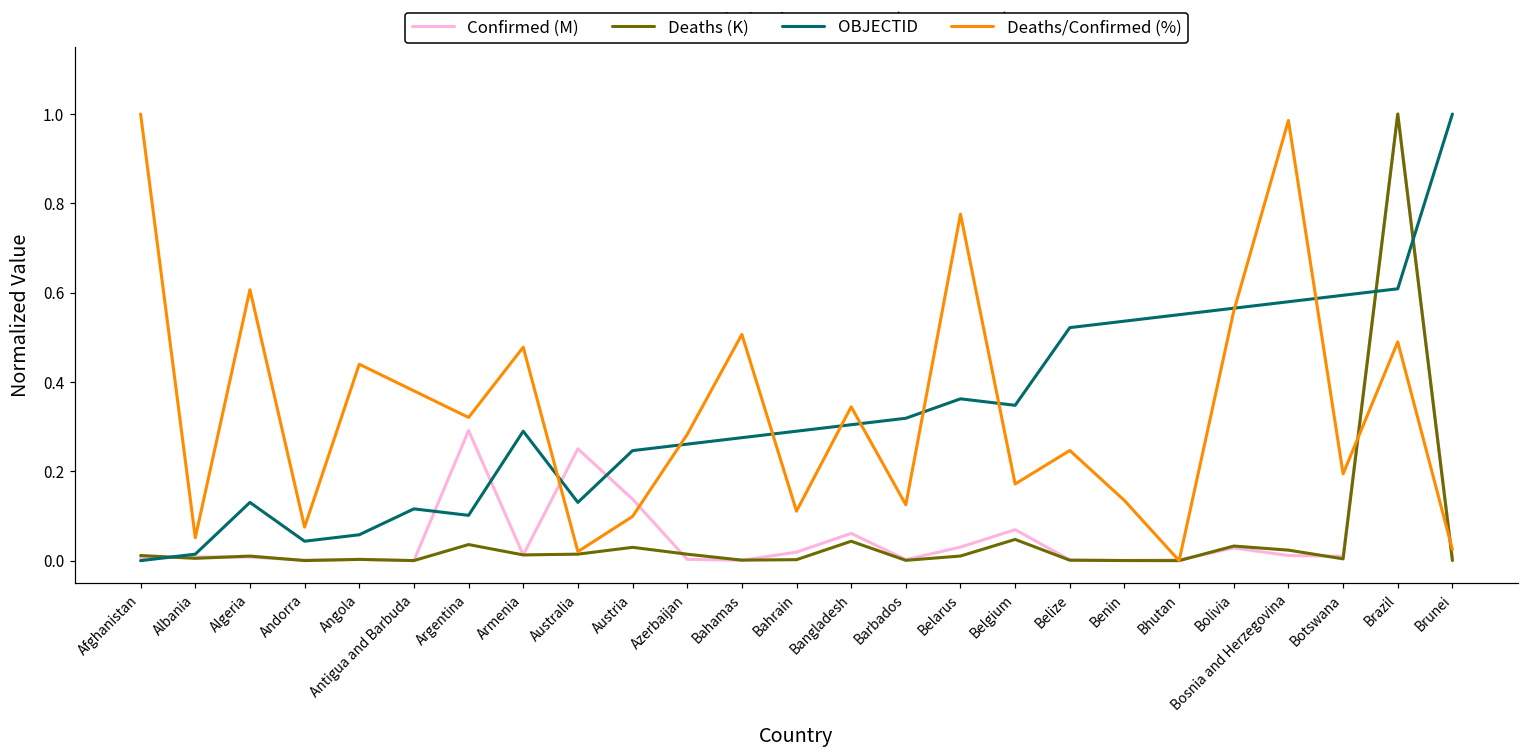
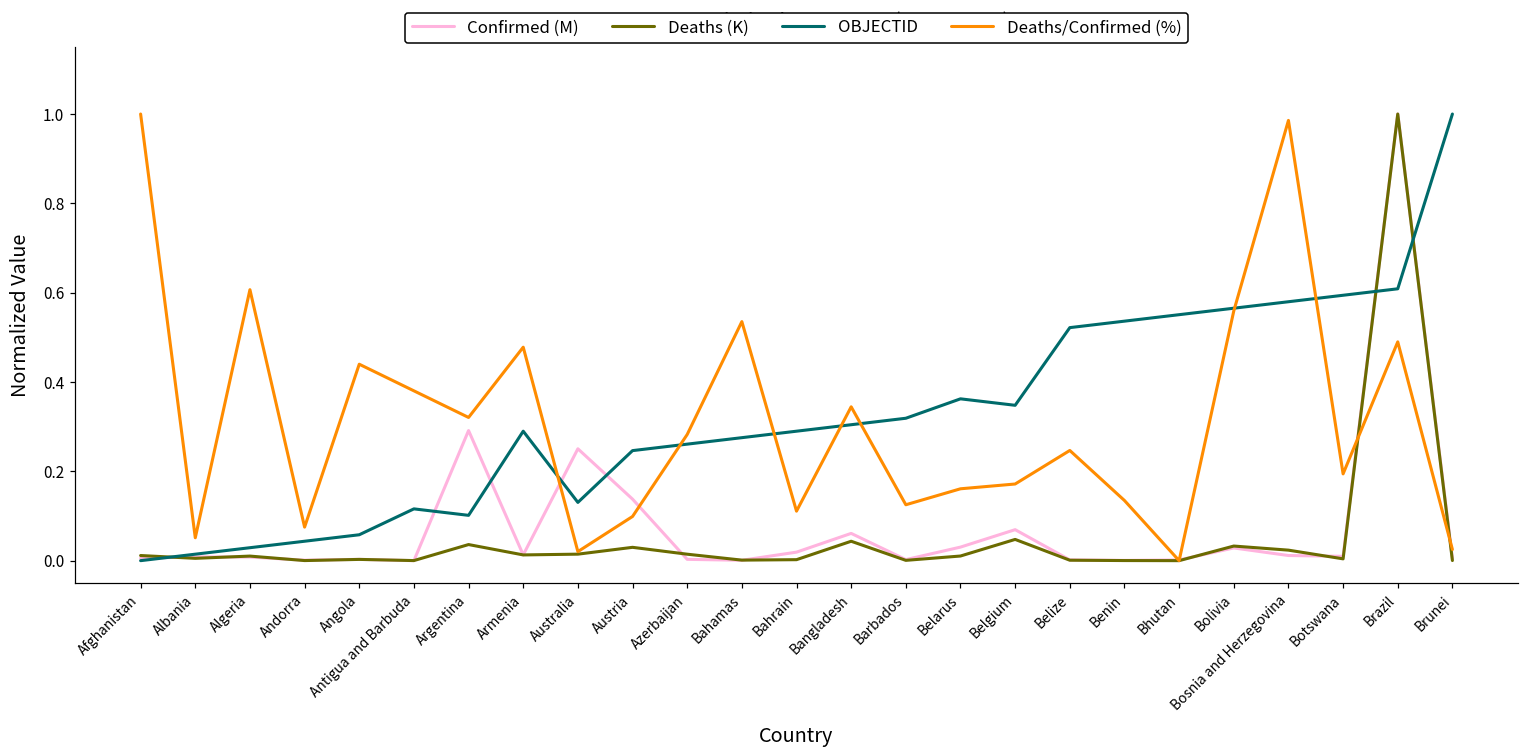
OBJECTID, Algeria: 0.13 -> 0.03
Deaths/Confirmed (%), Bahamas: 0.51 -> 0.54
Deaths/Confirmed (%), Belarus: 0.78 -> 0.16
